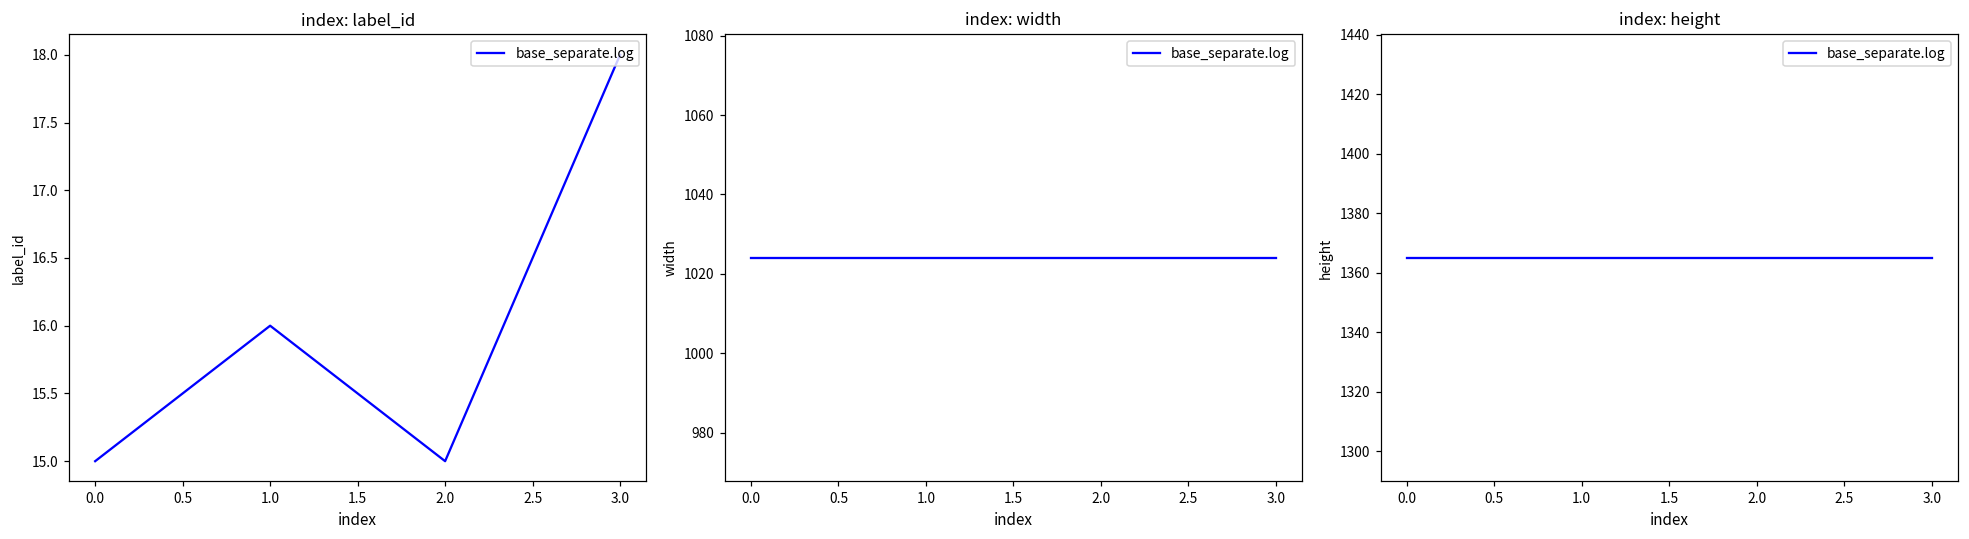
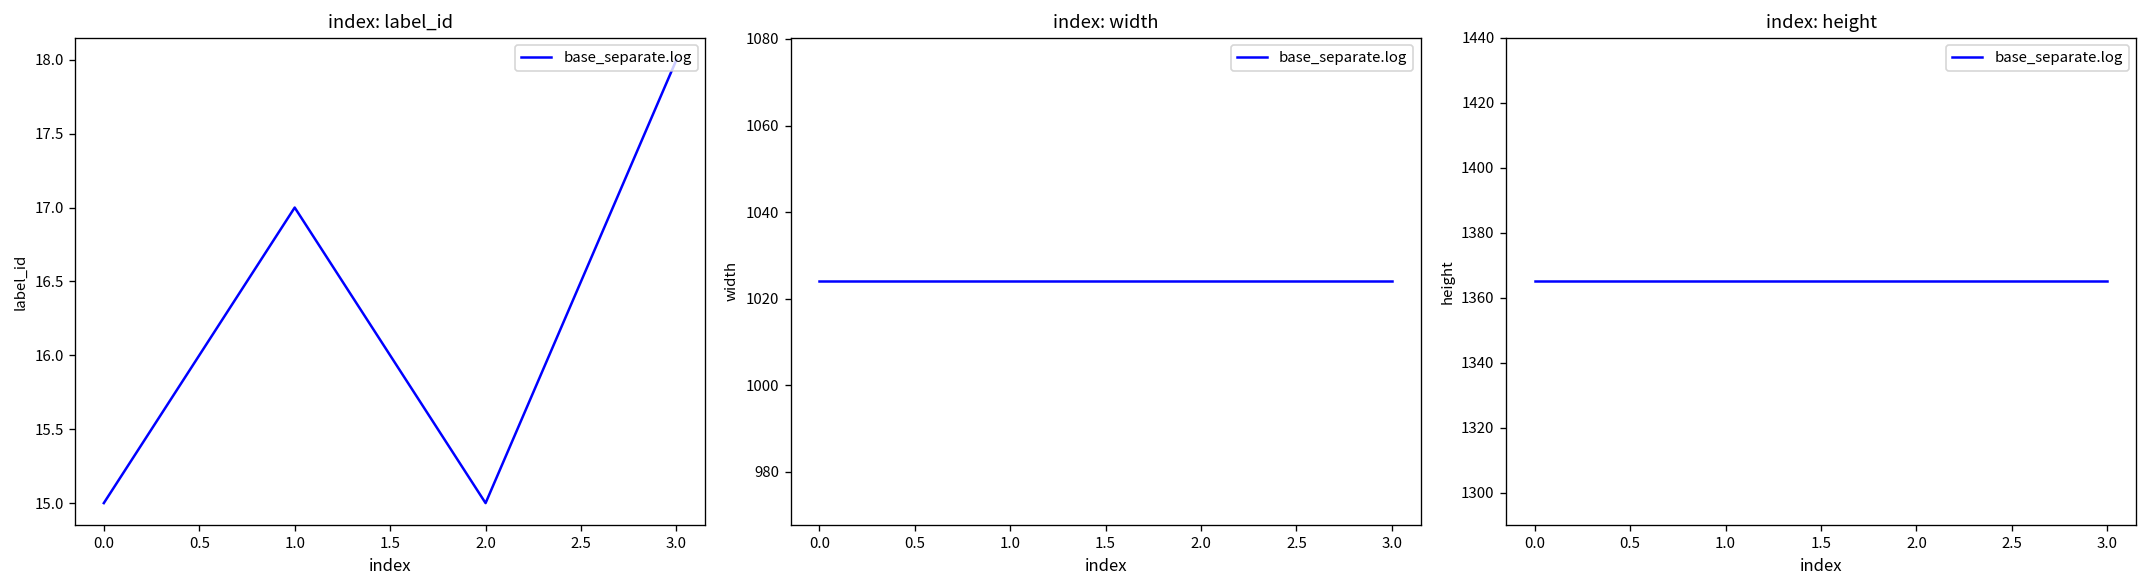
index: label_id, 1.0: 16 -> 17
